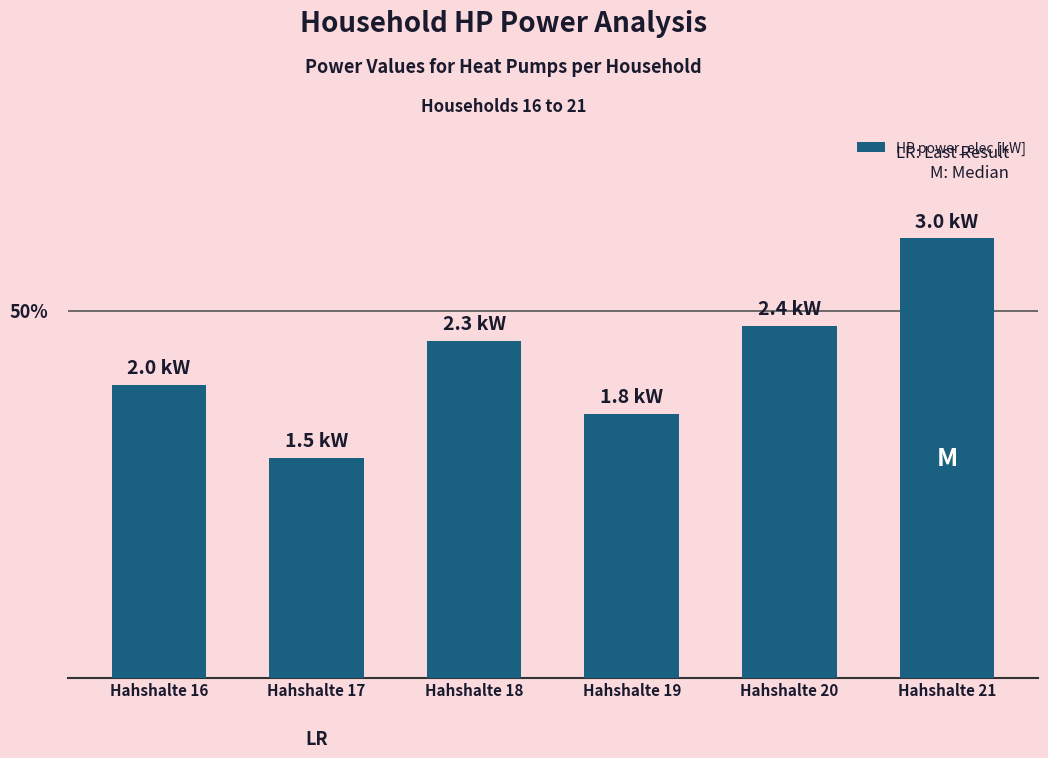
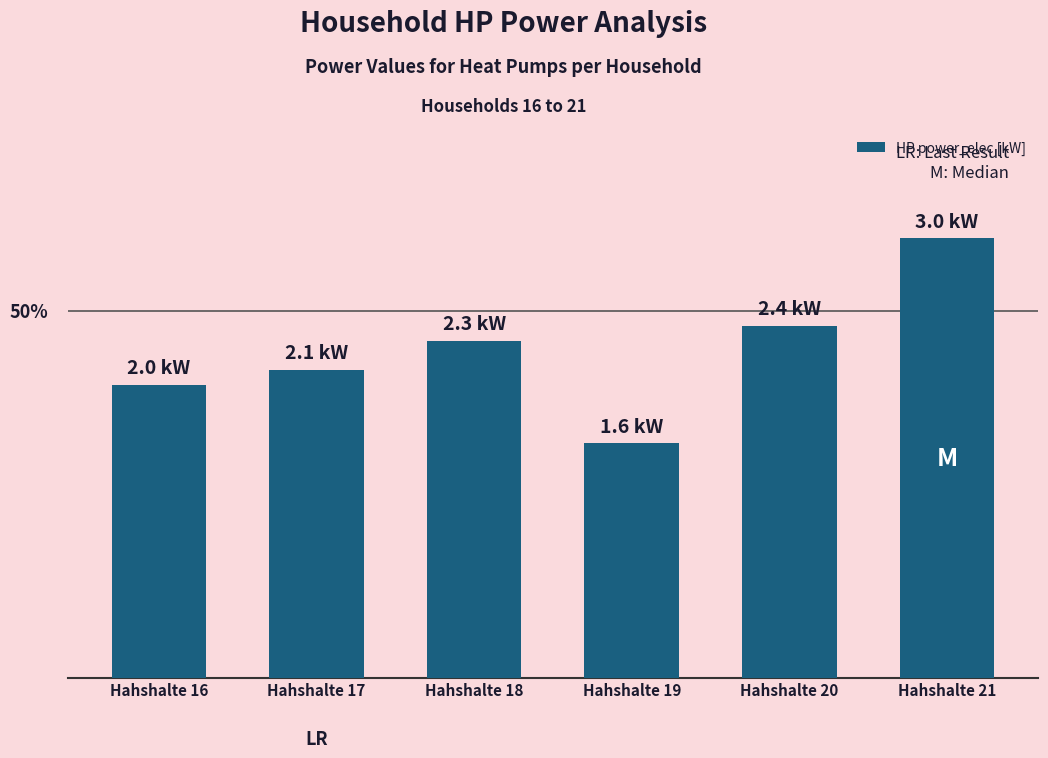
Hahshalte 17: 1.5 -> 2.1
Hahshalte 19: 1.8 -> 1.6
